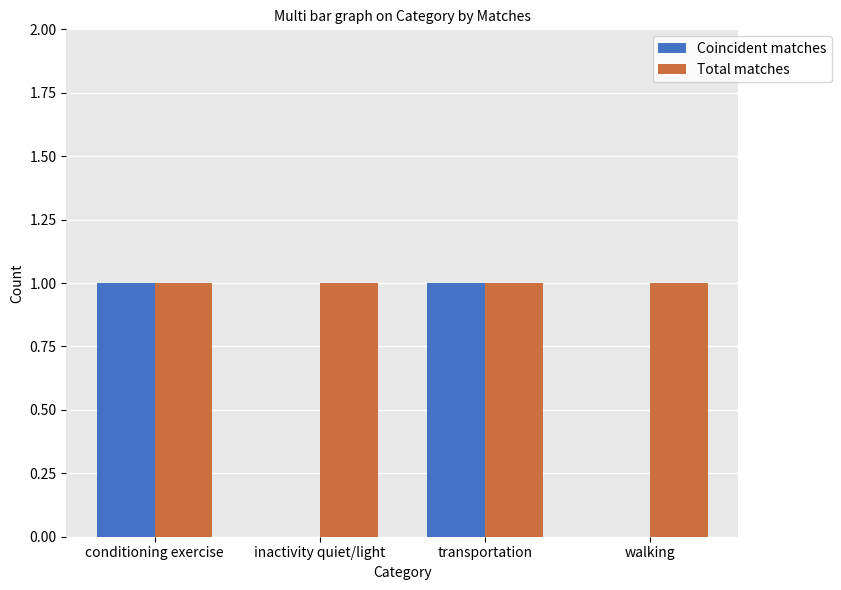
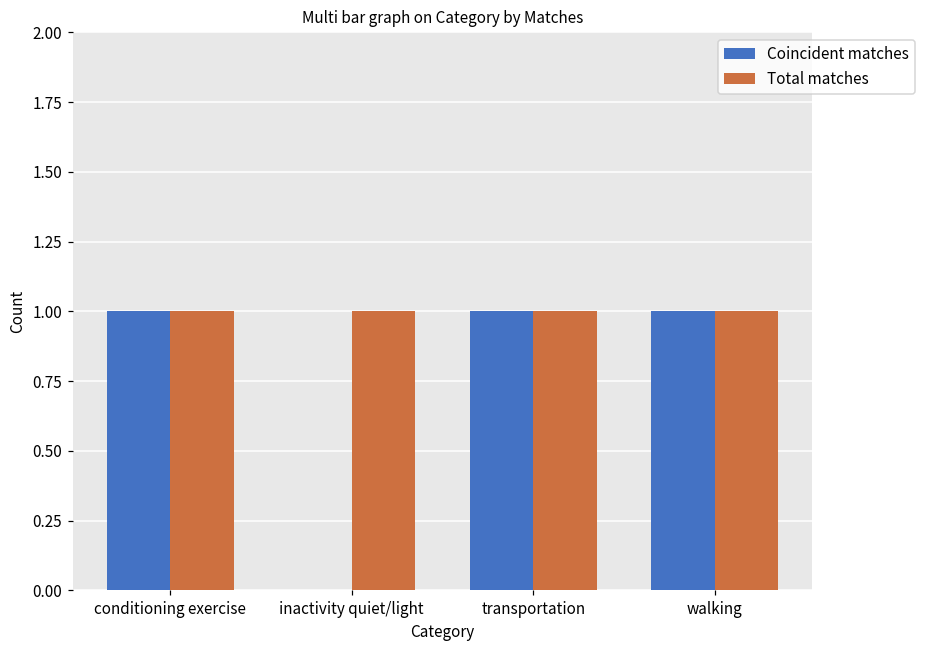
Coincident matches, walking: 0 -> 1
